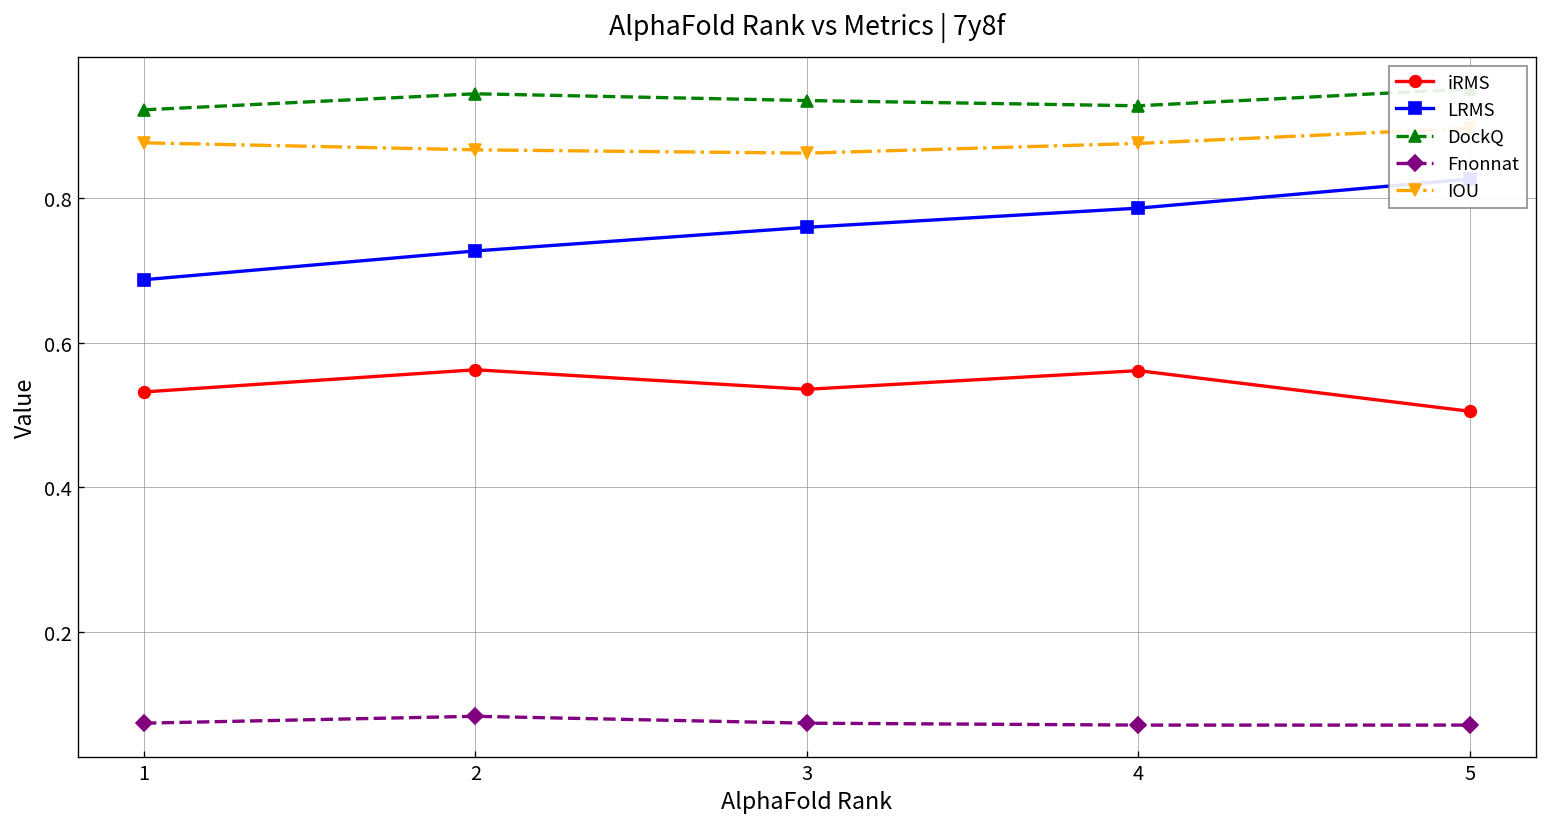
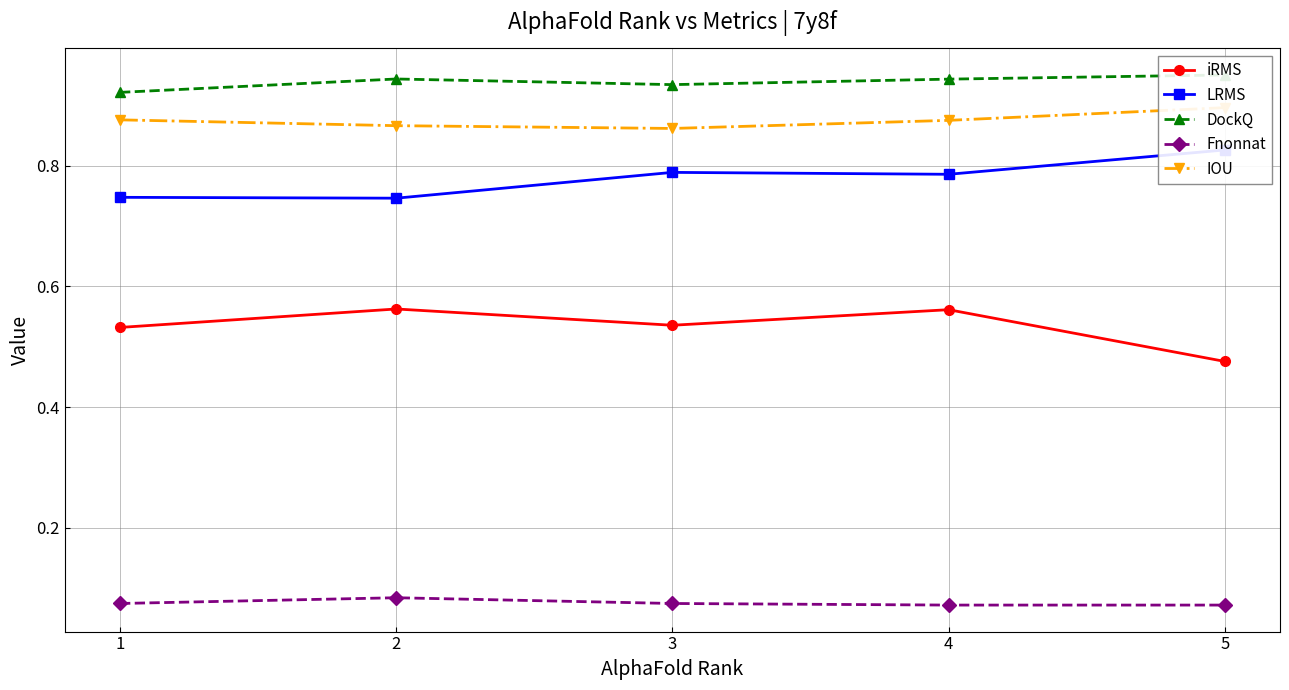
LRMS, 1: 0.69 -> 0.75
LRMS, 2: 0.73 -> 0.75
LRMS, 3: 0.76 -> 0.79
DockQ, 4: 0.93 -> 0.94
iRMS, 5: 0.51 -> 0.48
